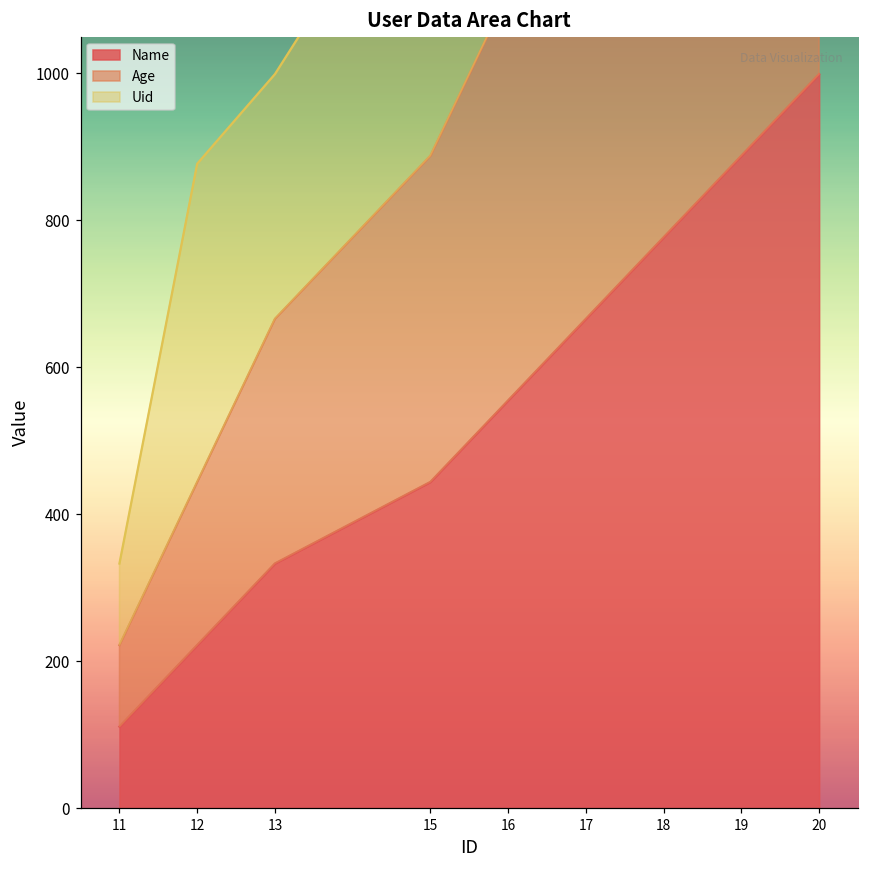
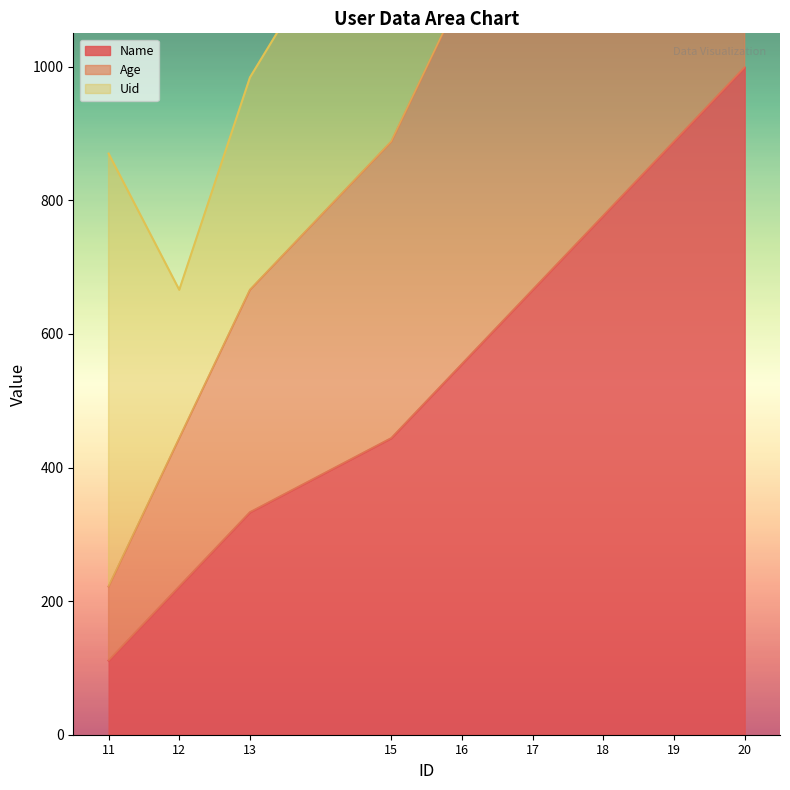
Uid, 11: 110 -> 650
Uid, 12: 430 -> 220
Uid, 13: 330 -> 320
